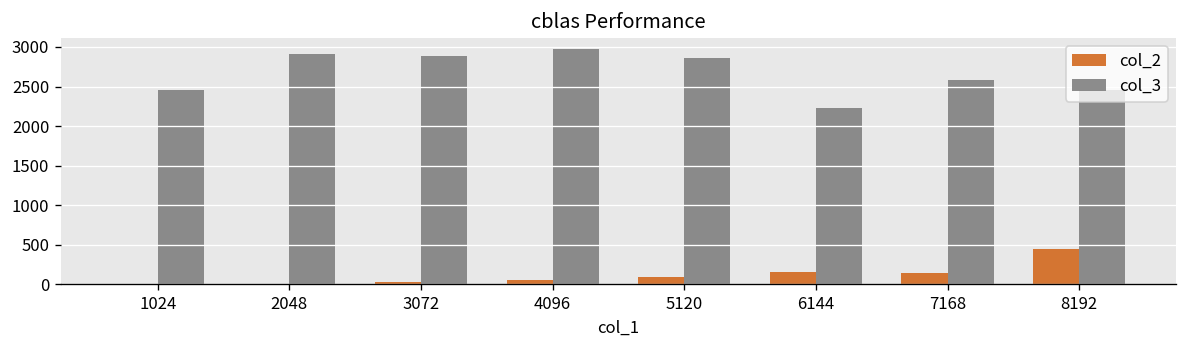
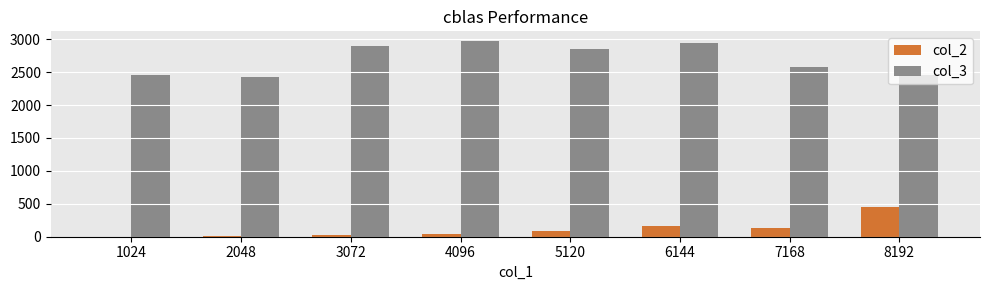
col_3, 2048: 2900 -> 2400
col_3, 6144: 2200 -> 2900
